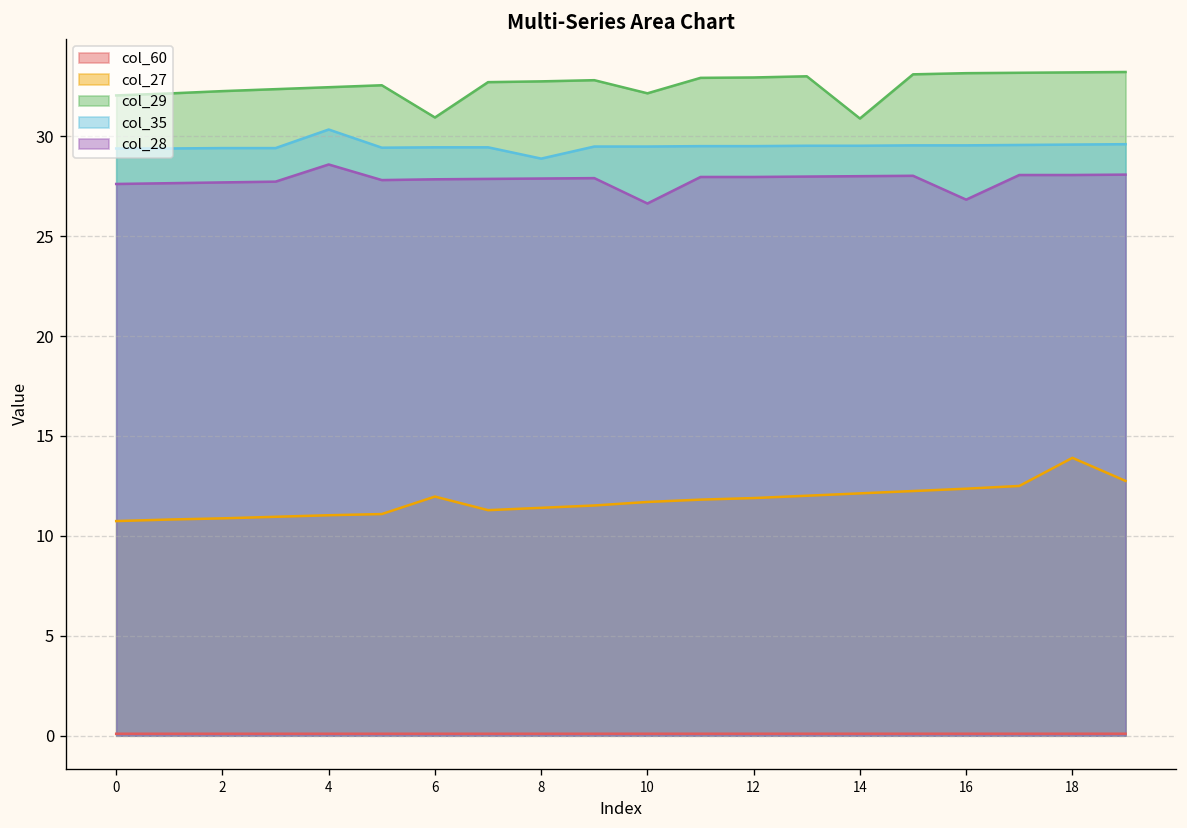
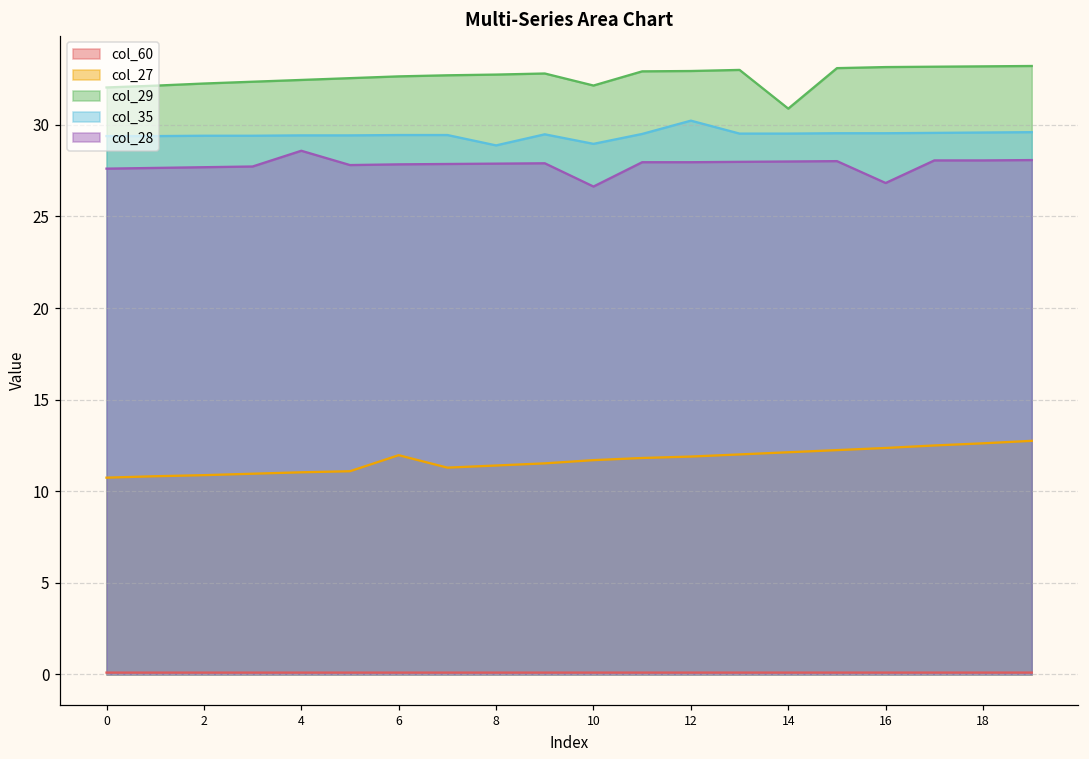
col_35, 4: 30.3 -> 29.4
col_29, 6: 30.9 -> 32.6
col_35, 10: 29.5 -> 29.0
col_35, 12: 29.5 -> 30.2
col_27, 18: 13.9 -> 12.6
